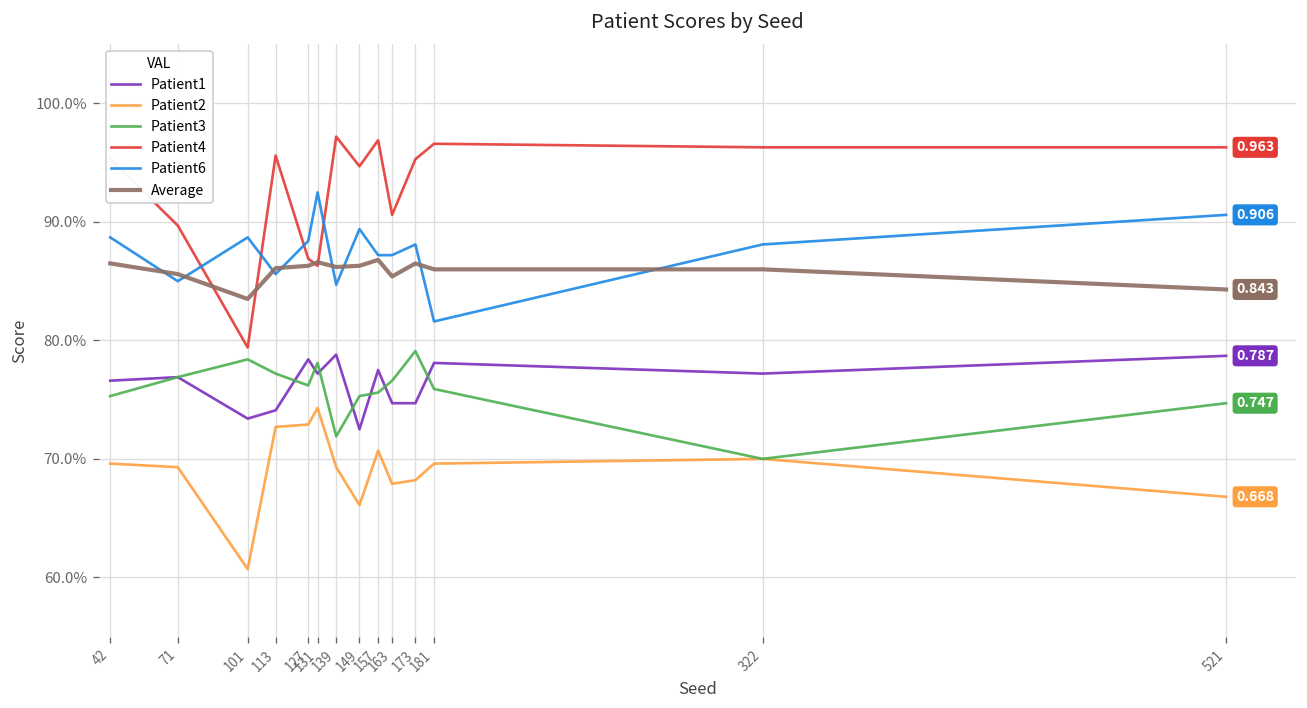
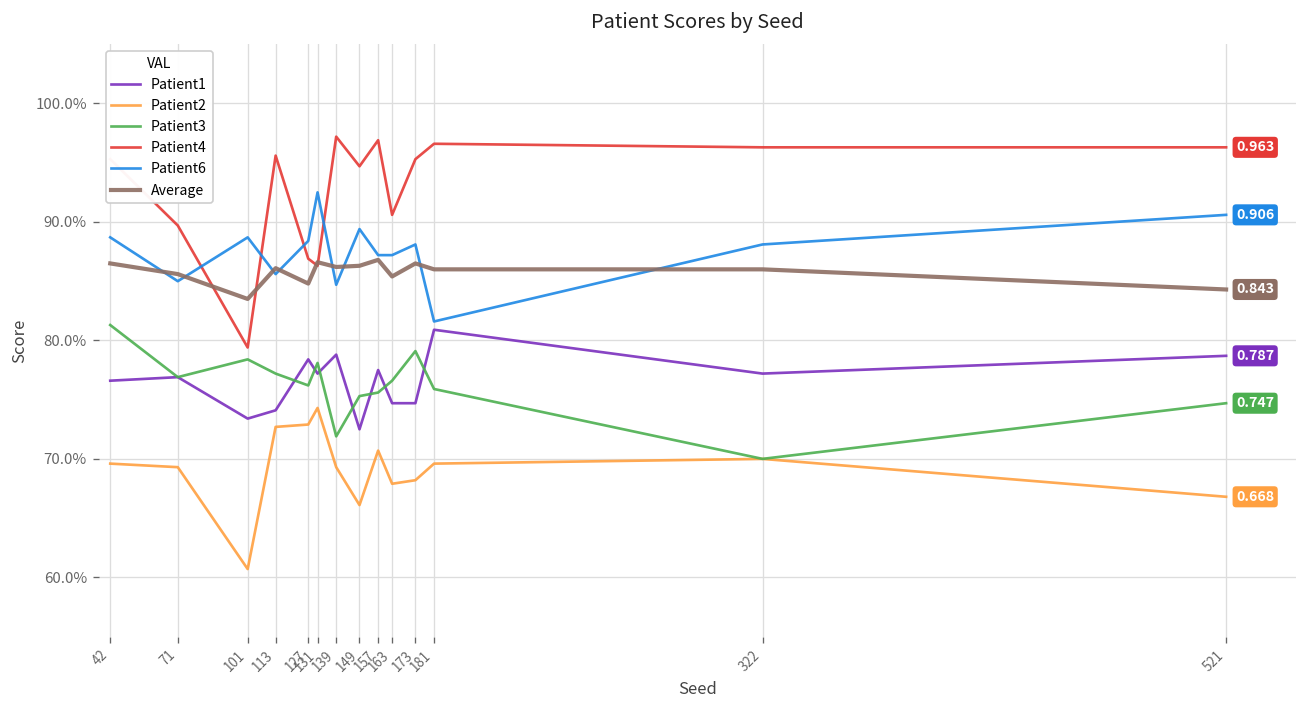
Patient3, 42: 75% -> 81%
Average, 127: 86% -> 85%
Patient1, 181: 78% -> 81%
